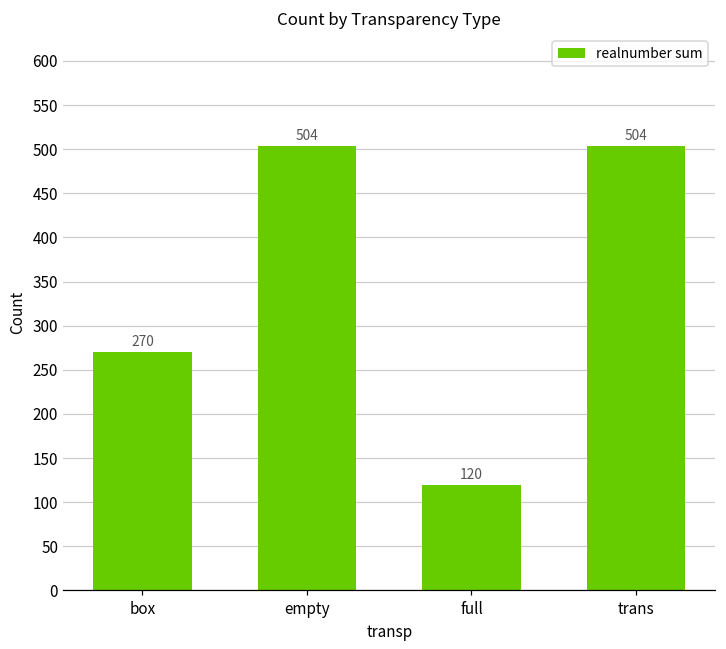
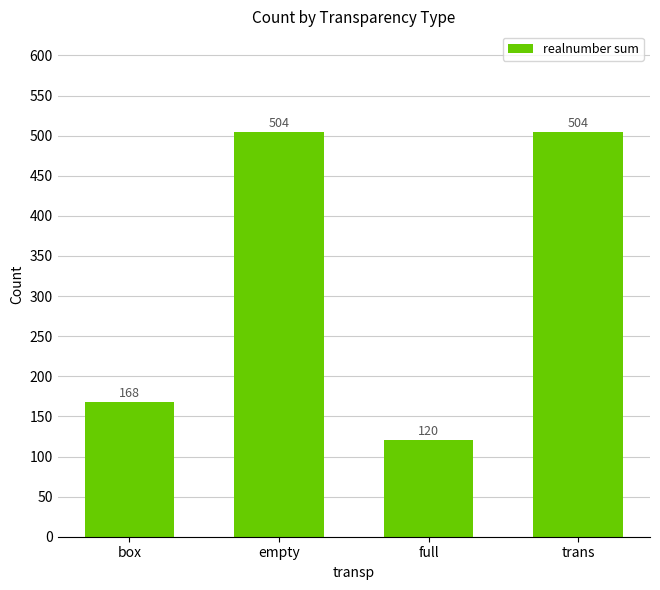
box: 270 -> 168
